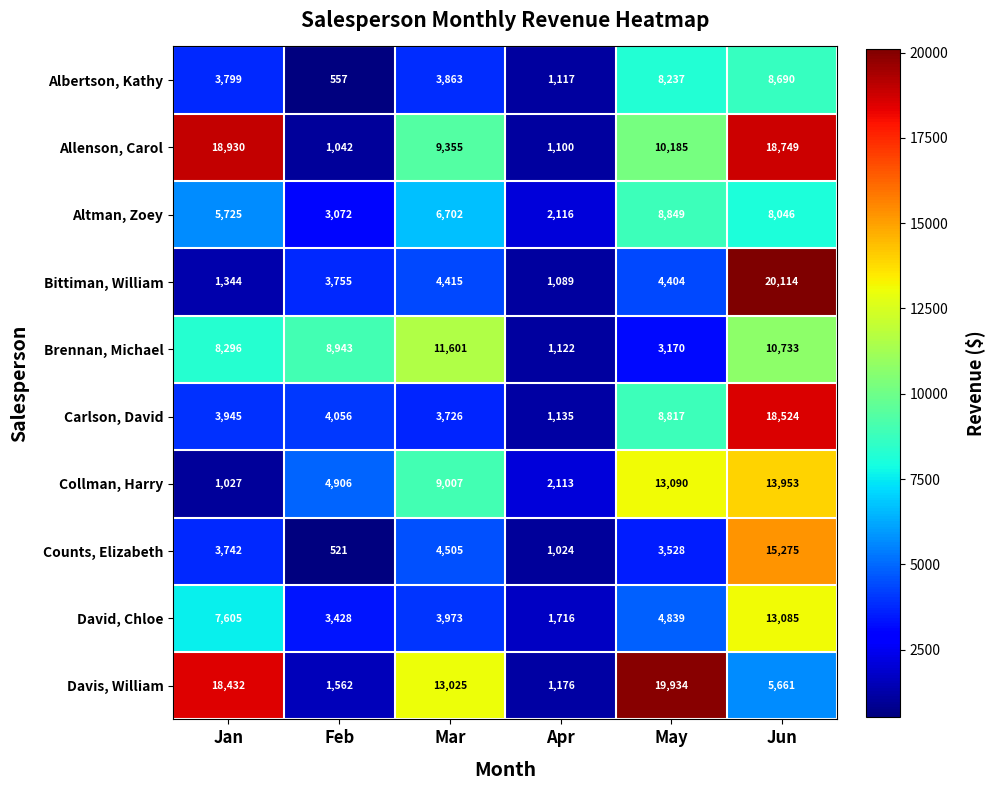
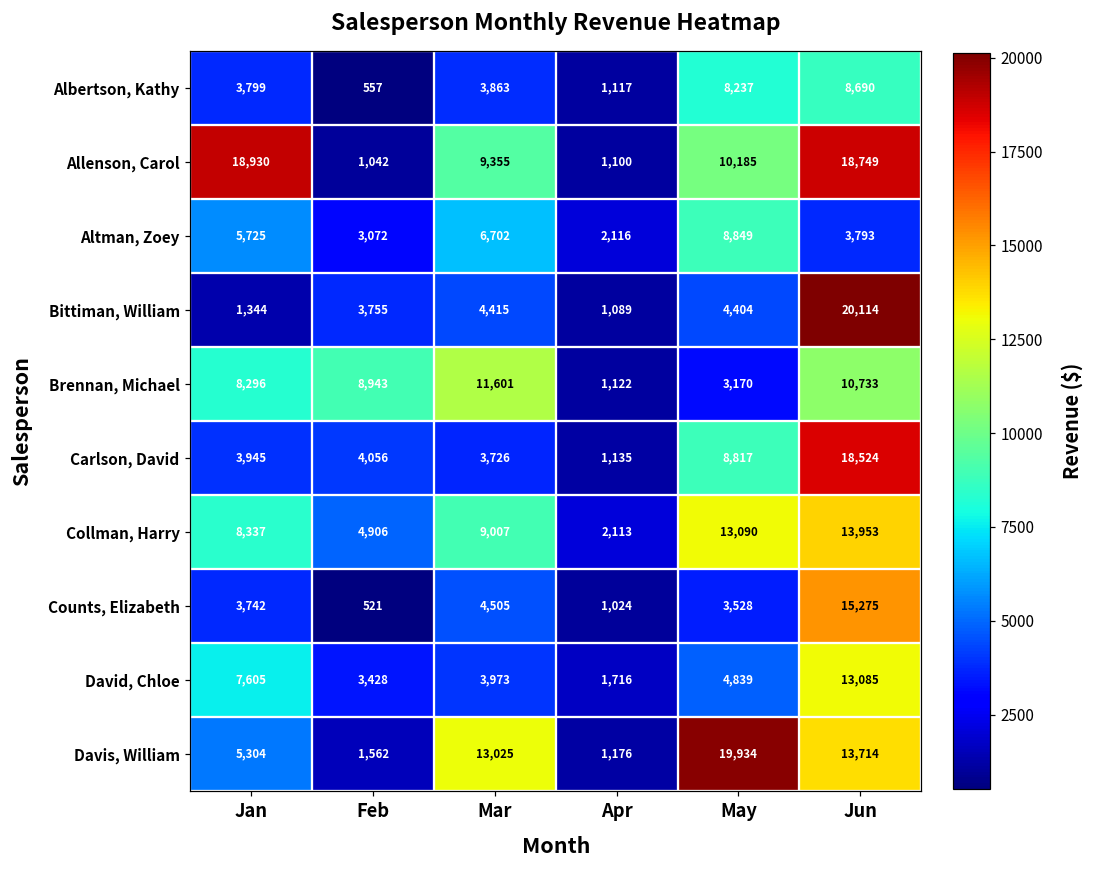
Altman, Zoey, Jun: 8,046 -> 3,793
Collman, Harry, Jan: 1,027 -> 8,337
Davis, William, Jan: 18,432 -> 5,304
Davis, William, Jun: 5,661 -> 13,714
